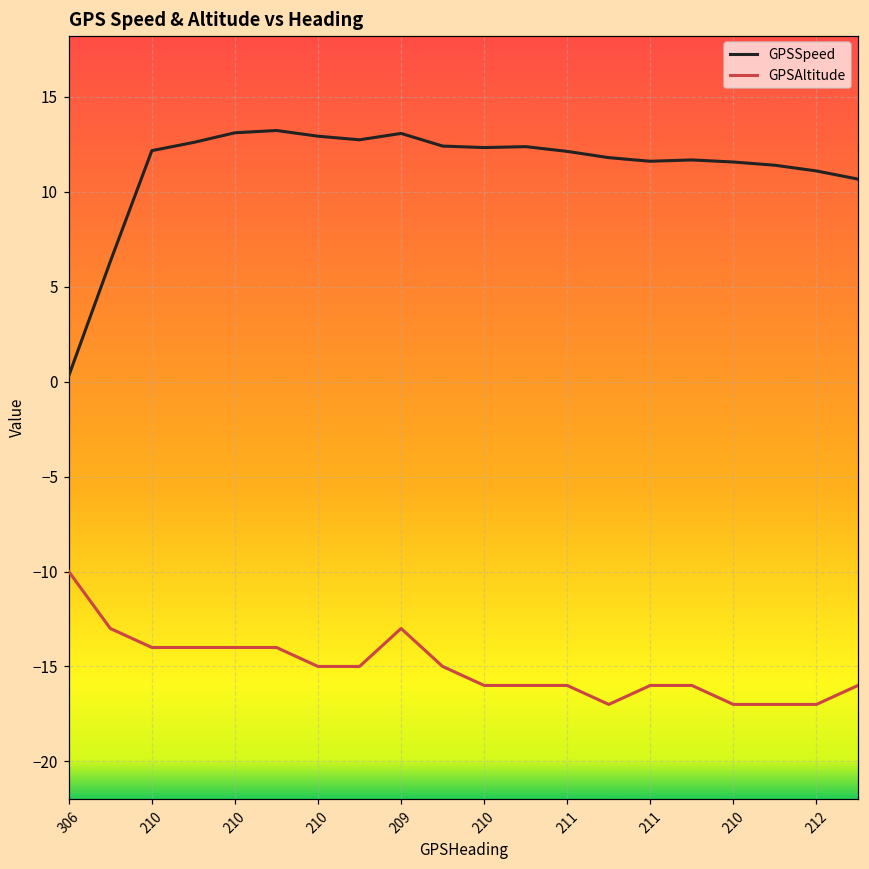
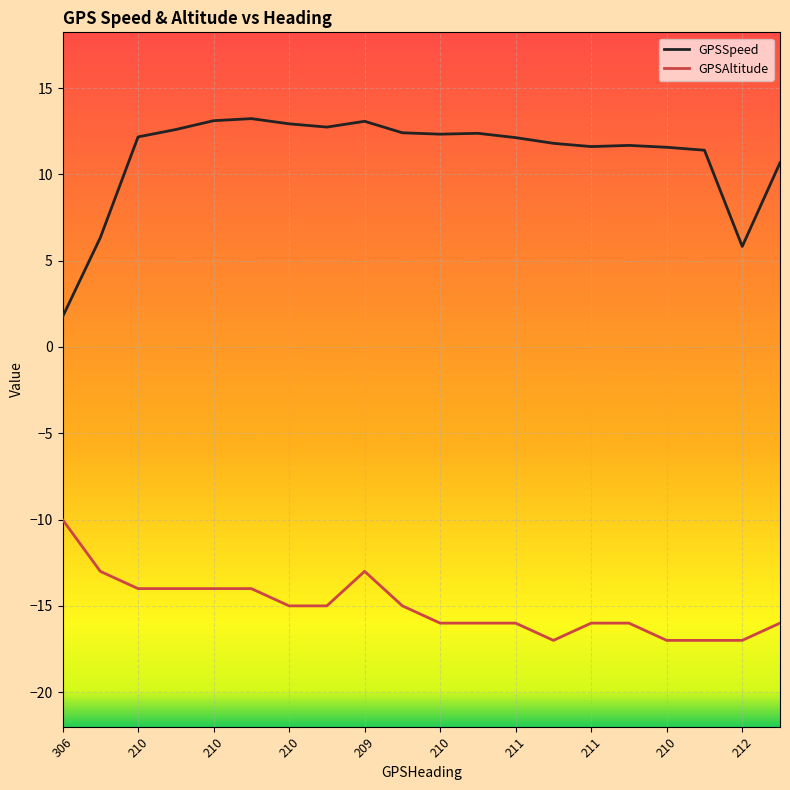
GPSSpeed, 306: 0.3 -> 1.7
GPSSpeed, 212: 11.1 -> 5.8
